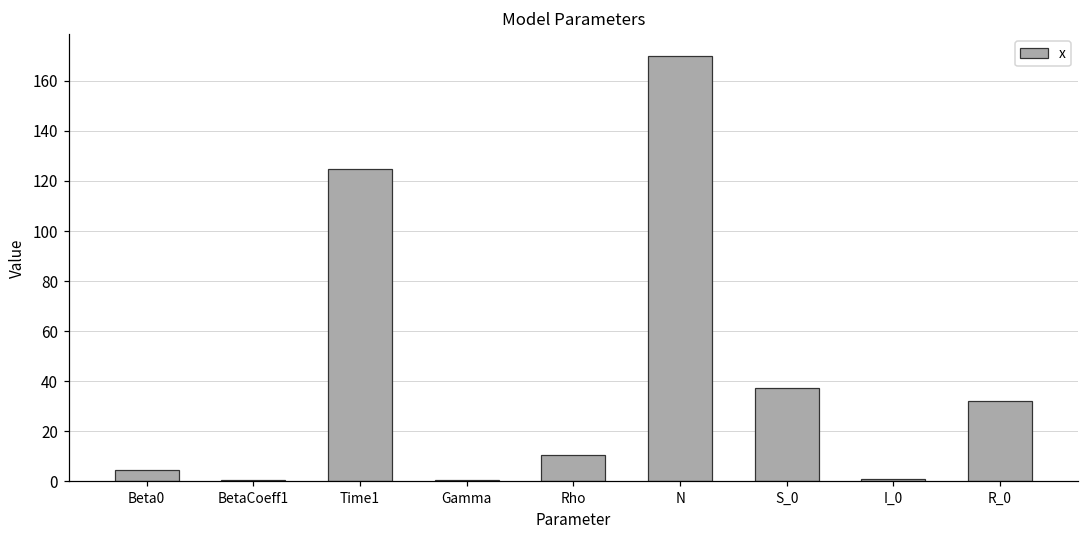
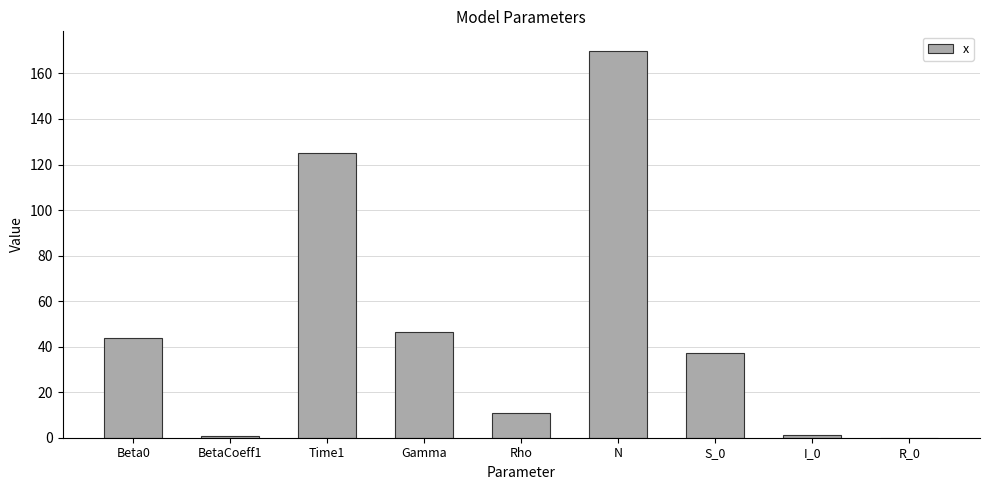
Beta0: 4 -> 44
Gamma: 1 -> 47
R_0: 32 -> 0
